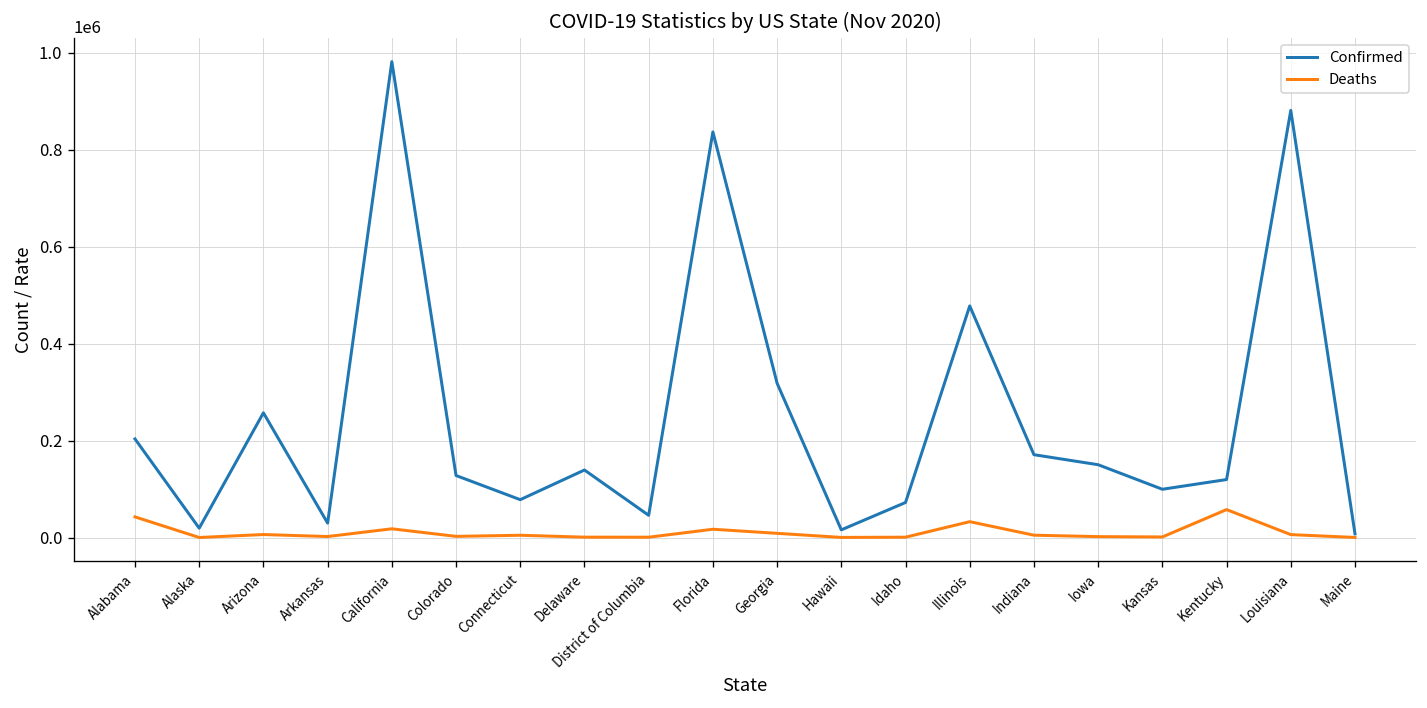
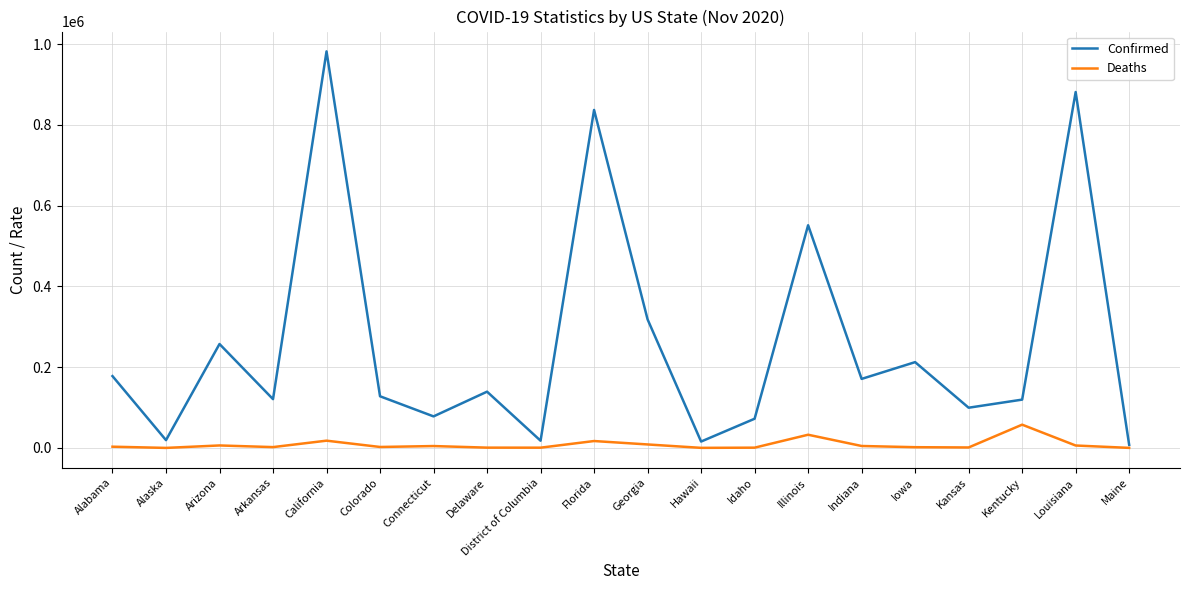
Confirmed, Alabama: 200000 -> 180000
Deaths, Alabama: 40000 -> 0
Confirmed, Arkansas: 30000 -> 120000
Confirmed, District of Columbia: 50000 -> 20000
Confirmed, Illinois: 480000 -> 550000
Confirmed, Iowa: 150000 -> 210000
